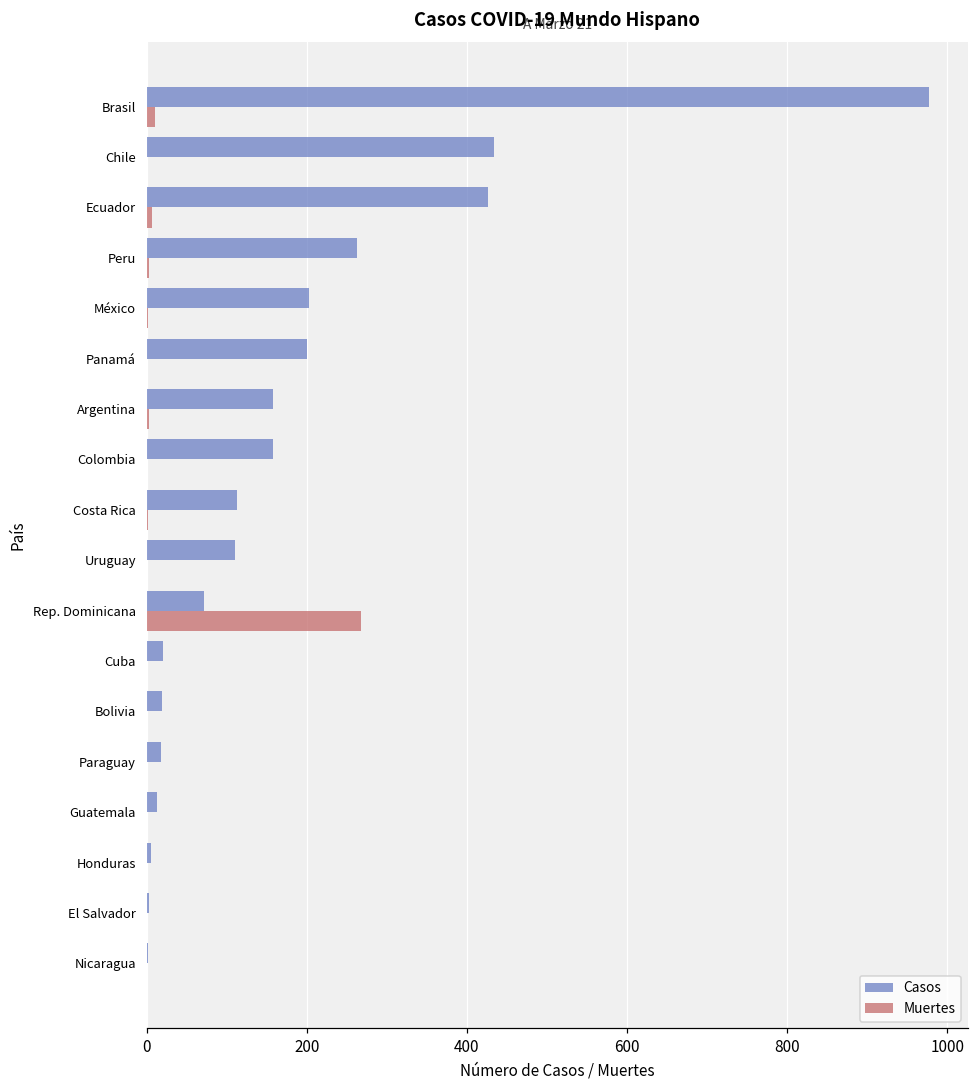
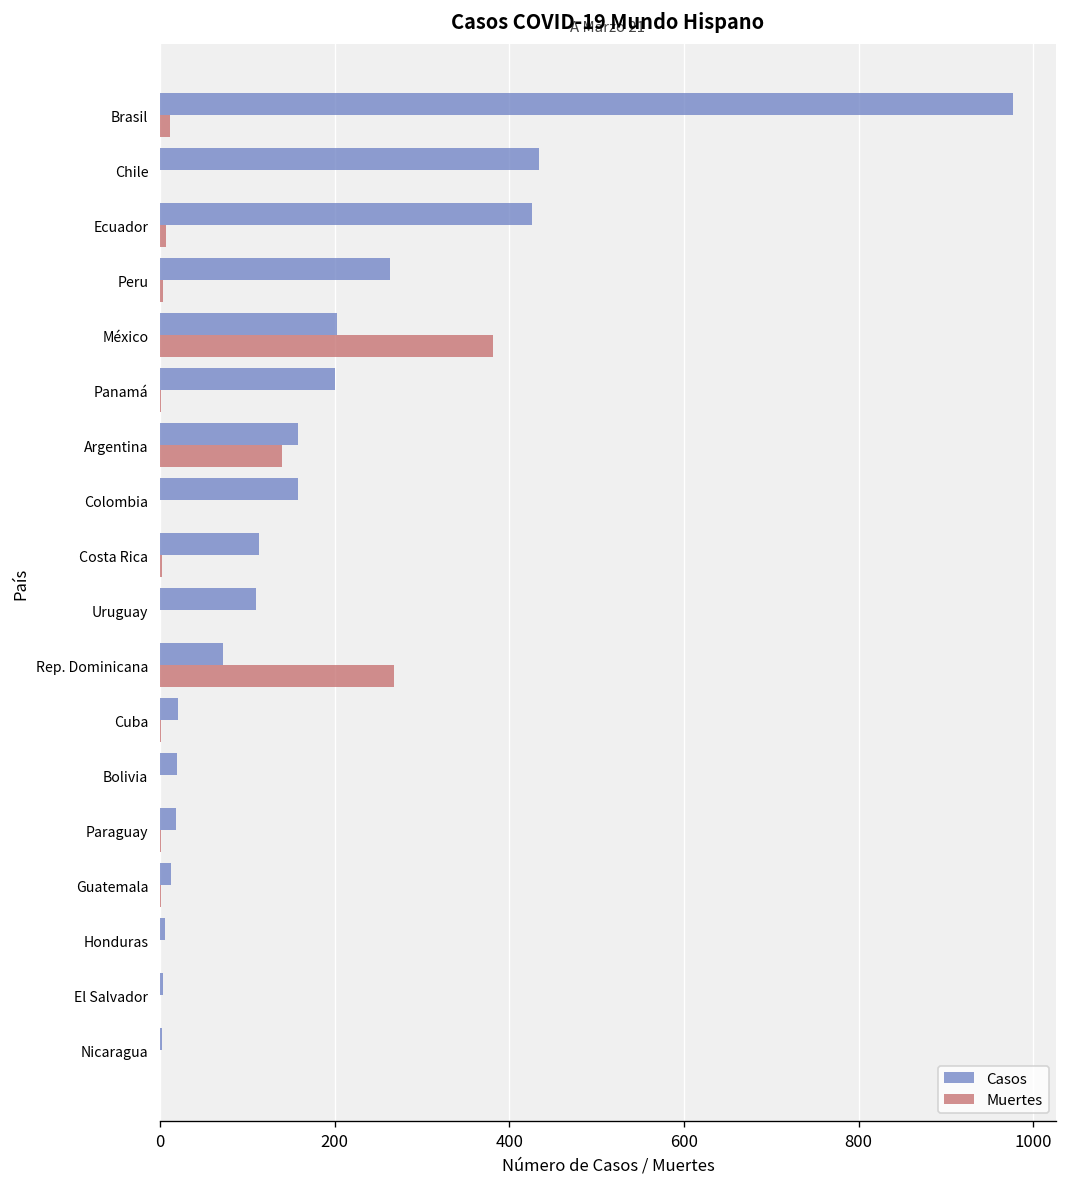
Muertes, México: 0 -> 380
Muertes, Argentina: 0 -> 140
